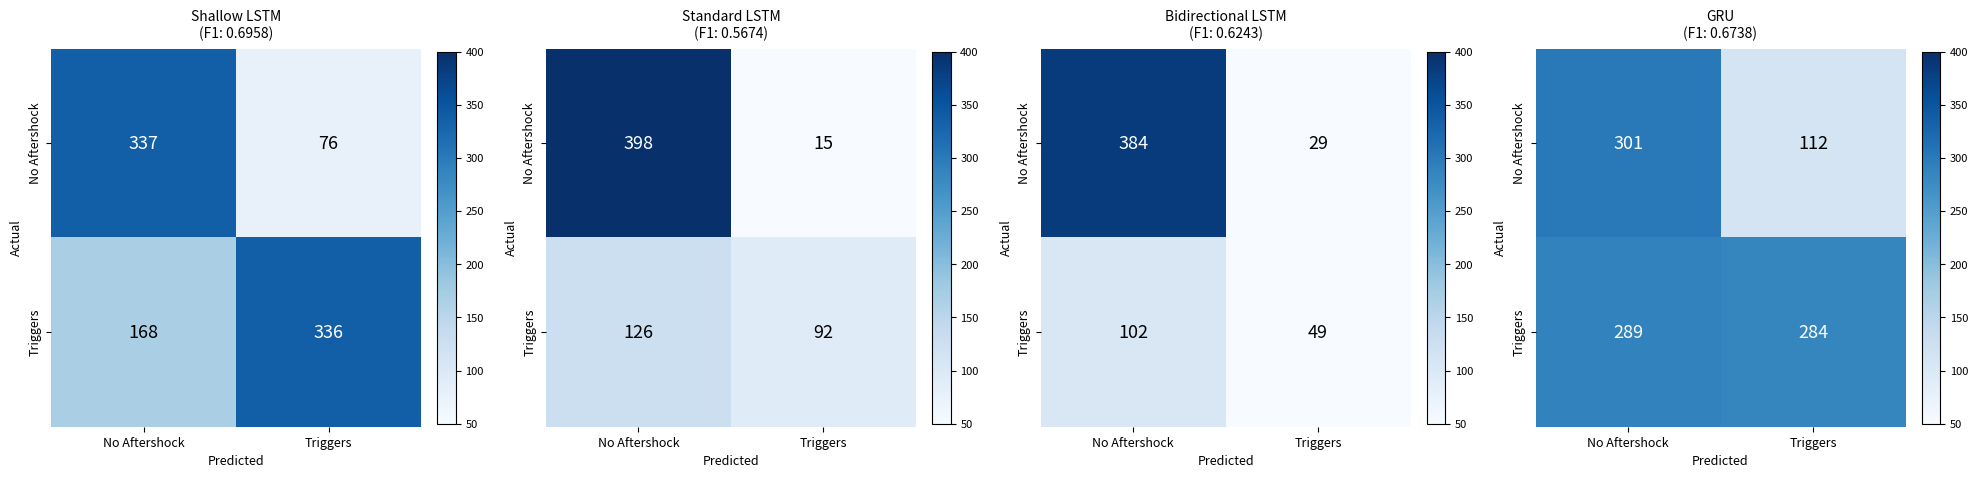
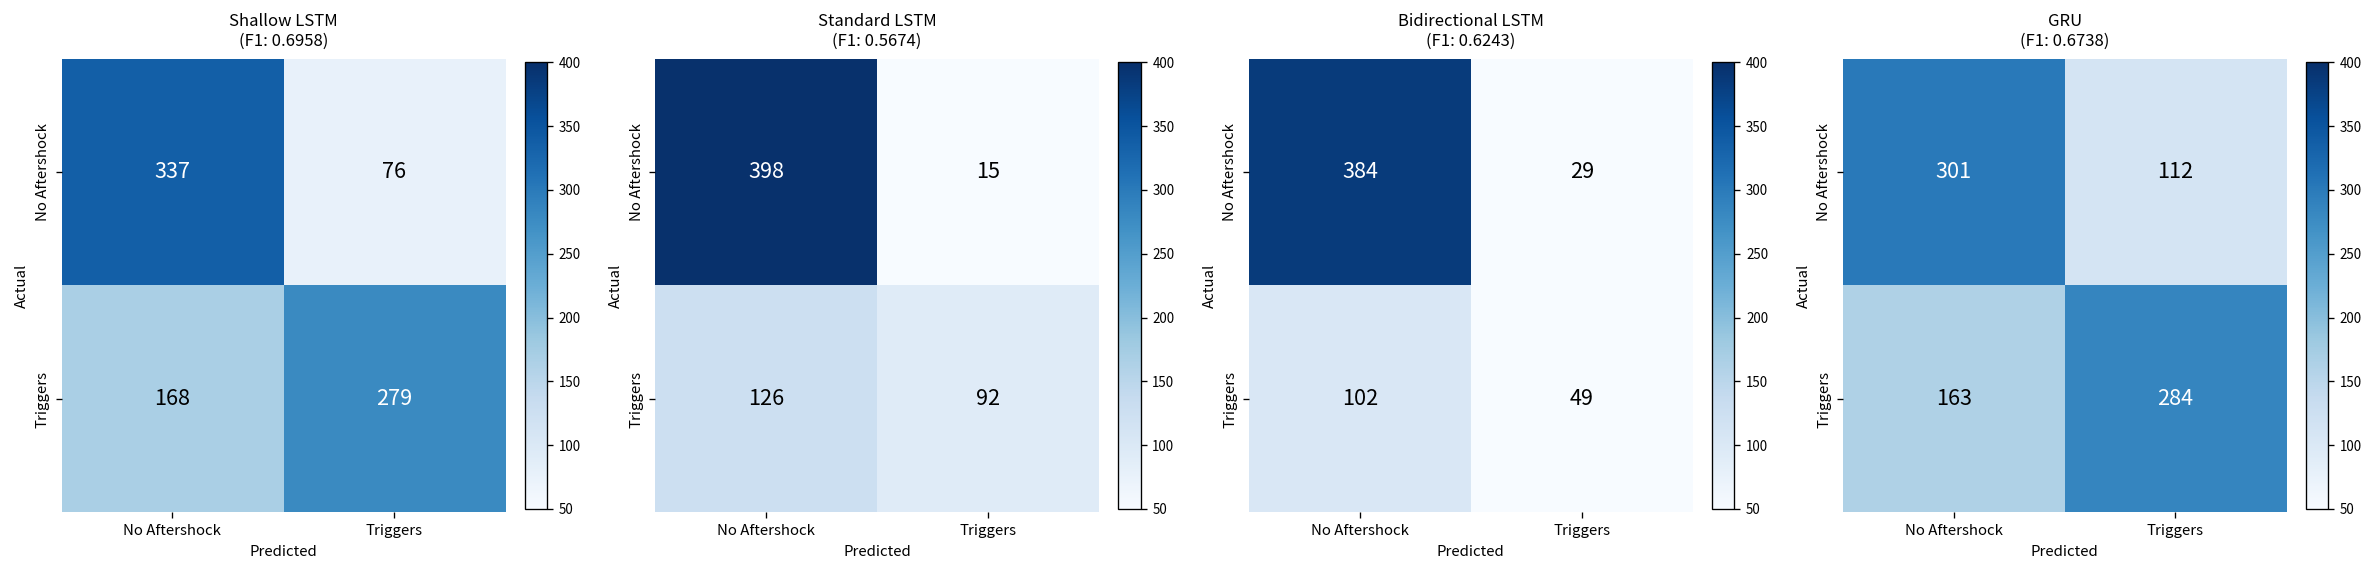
Shallow LSTM (F1: 0.6958), Triggers, Triggers: 336 -> 279
GRU (F1: 0.6738), Triggers, No Aftershock: 289 -> 163
